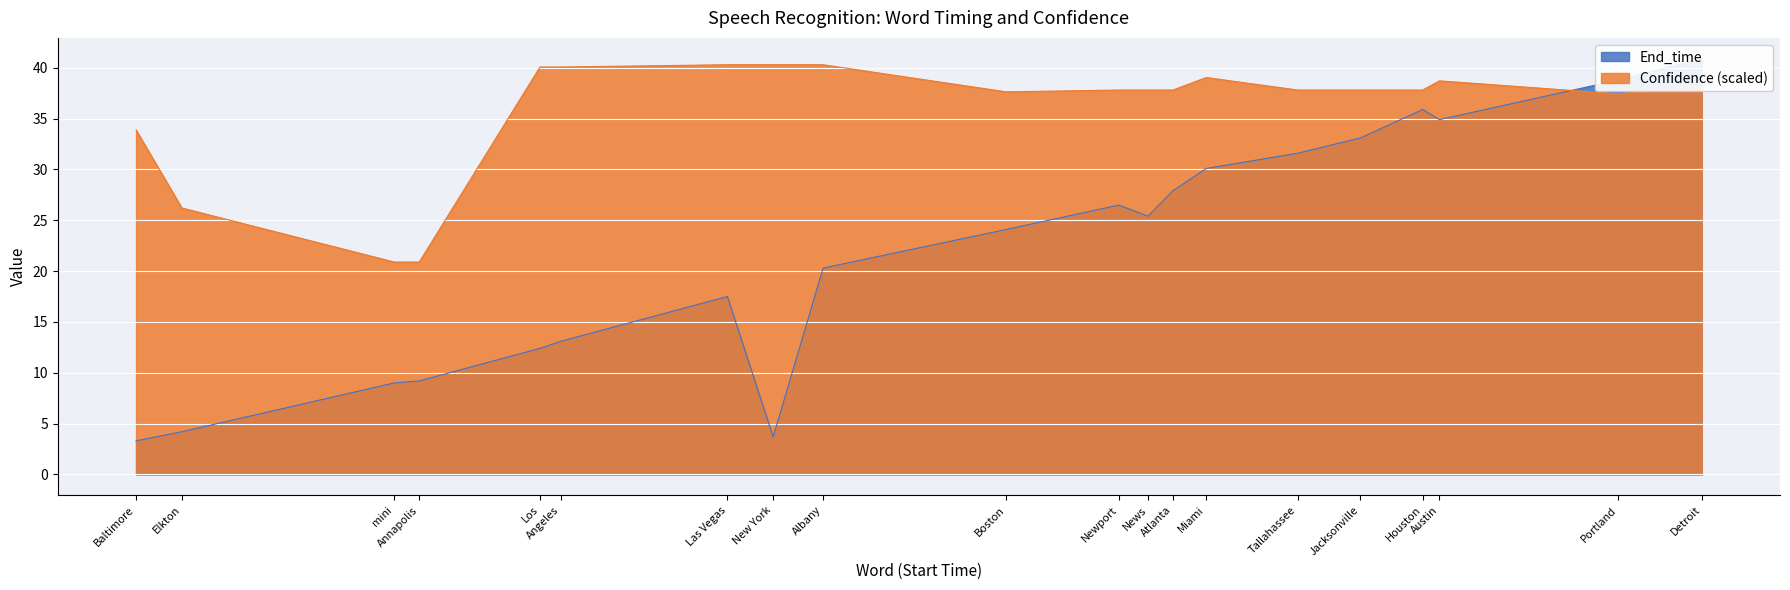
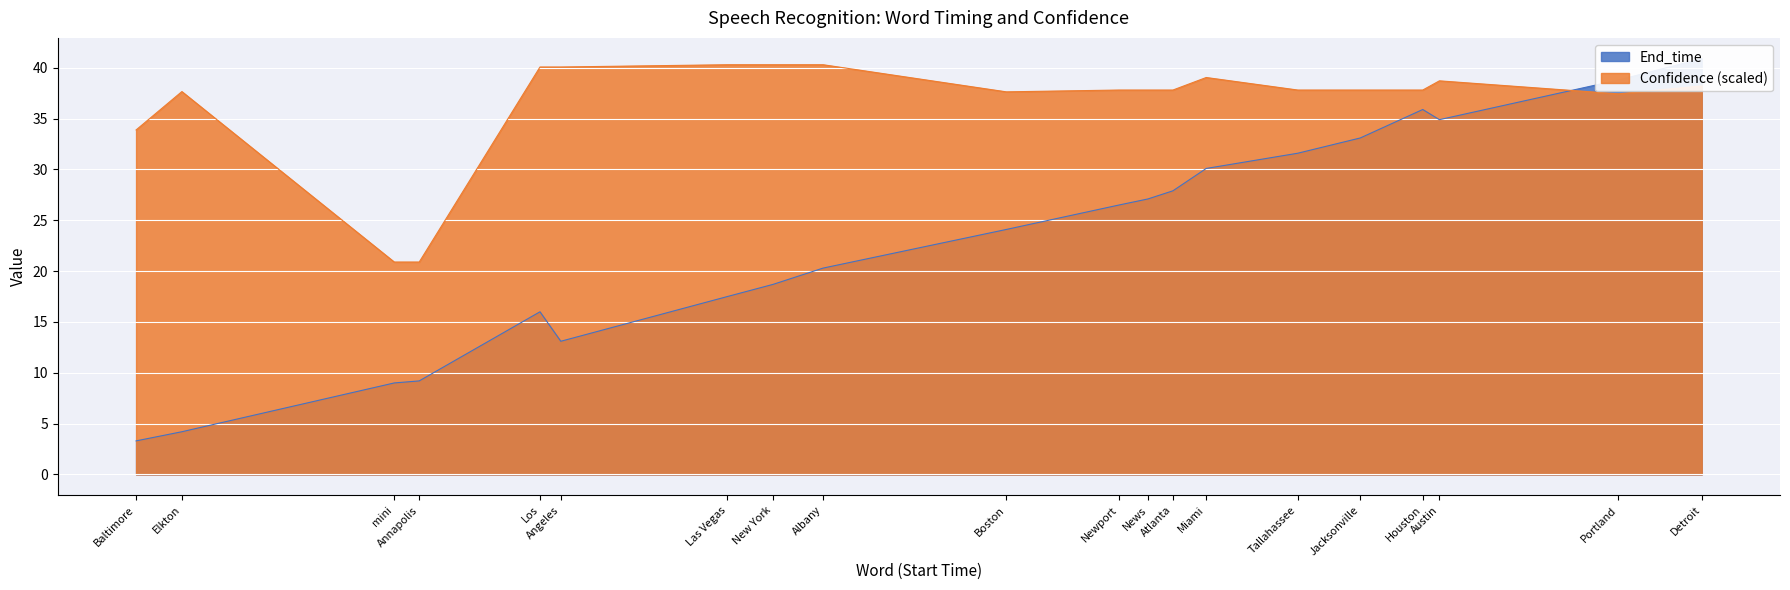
Confidence (scaled), Elkton: 26.2 -> 37.7
End_time, Los: 12.4 -> 16.0
End_time, New York: 3.7 -> 18.7
End_time, News: 25.4 -> 27.1
